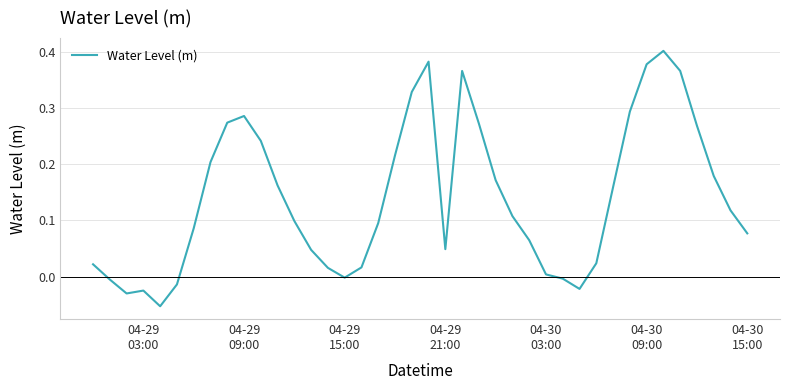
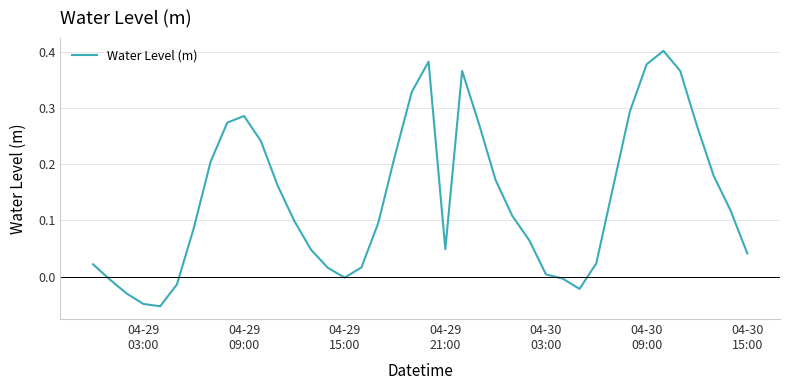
04-29 03:00: -0.02 -> -0.05
04-30 15:00: 0.08 -> 0.04
